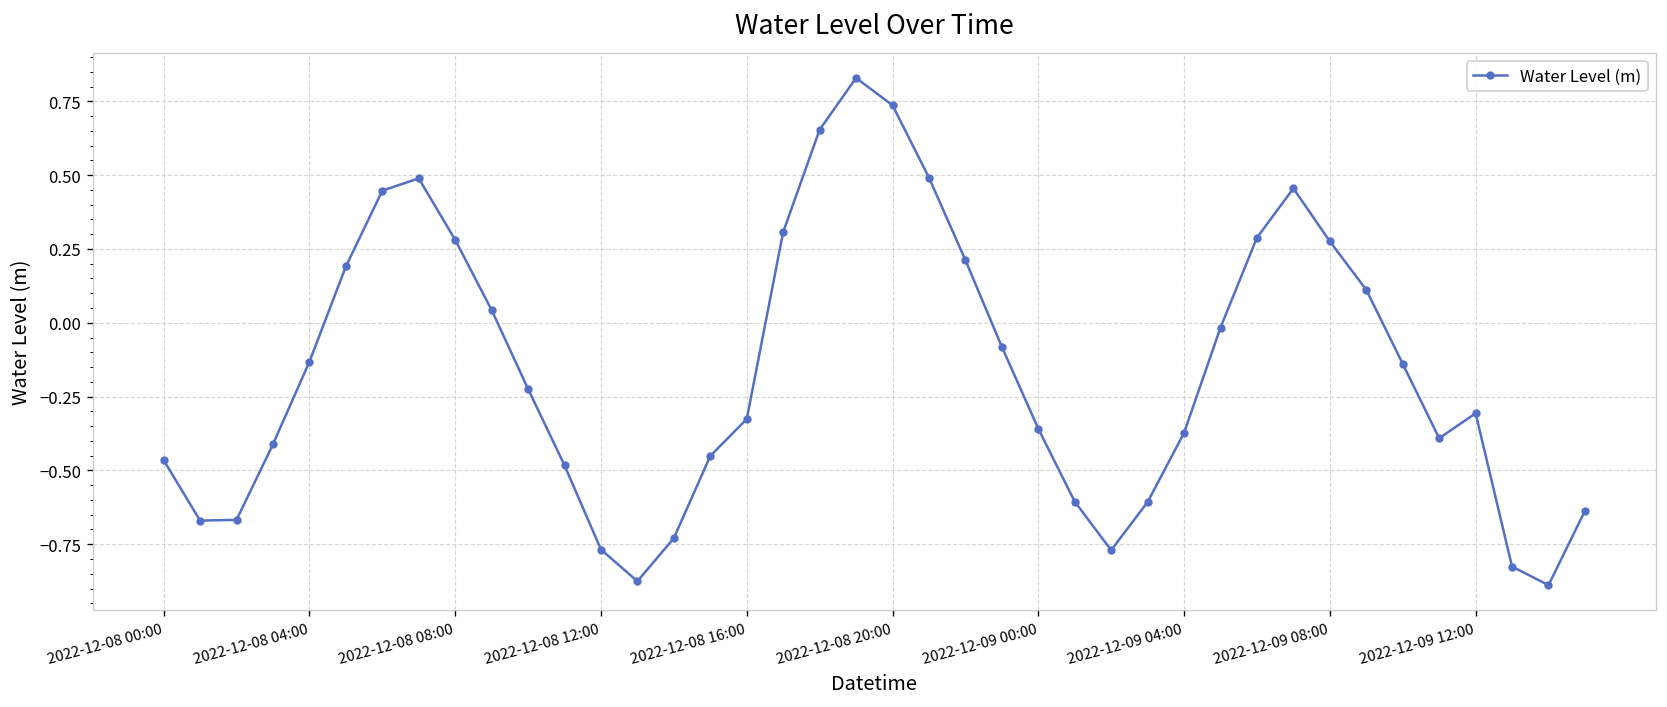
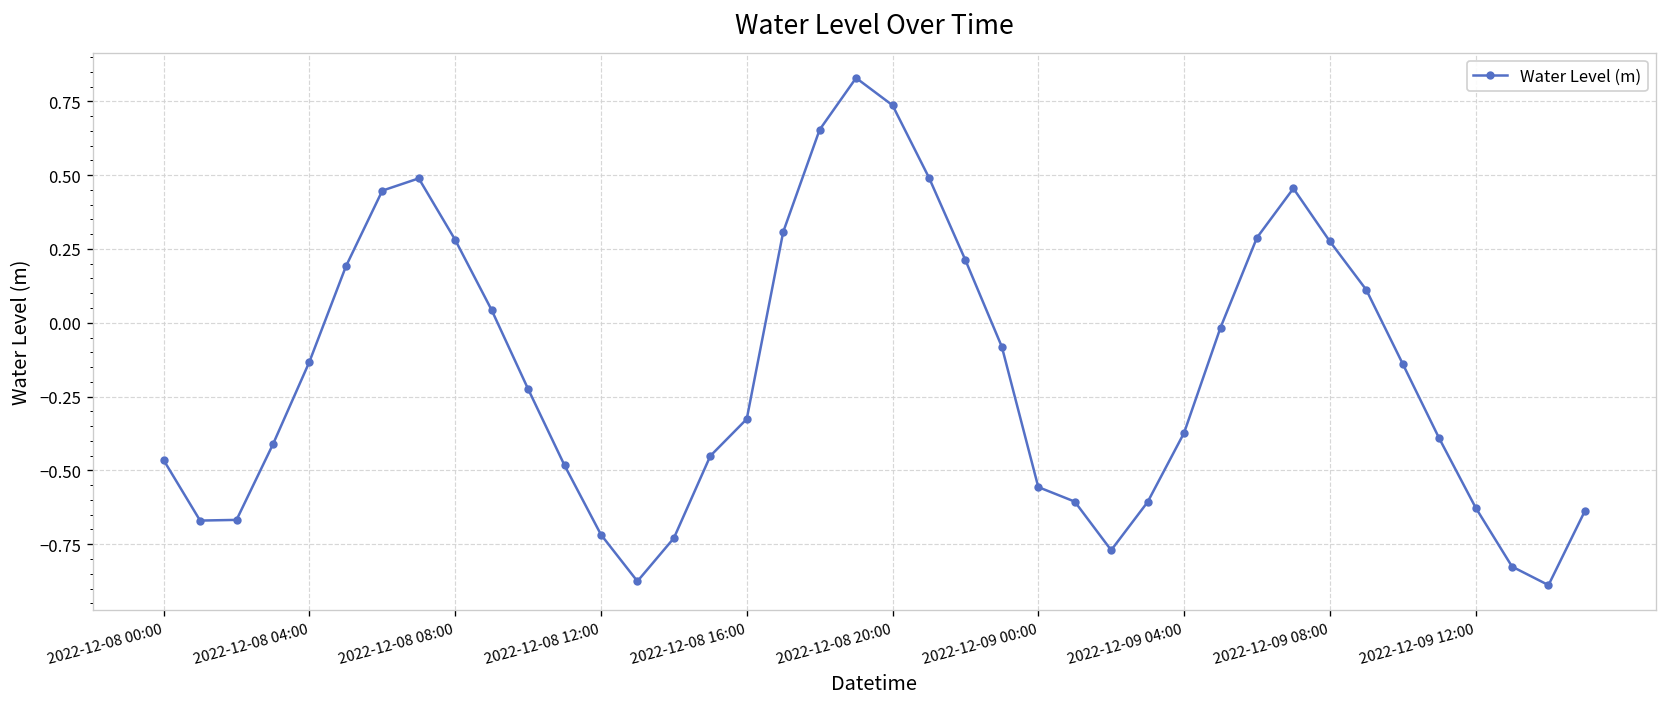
2022-12-08 12:00: -0.77 -> -0.72
2022-12-09 00:00: -0.36 -> -0.56
2022-12-09 12:00: -0.31 -> -0.63
